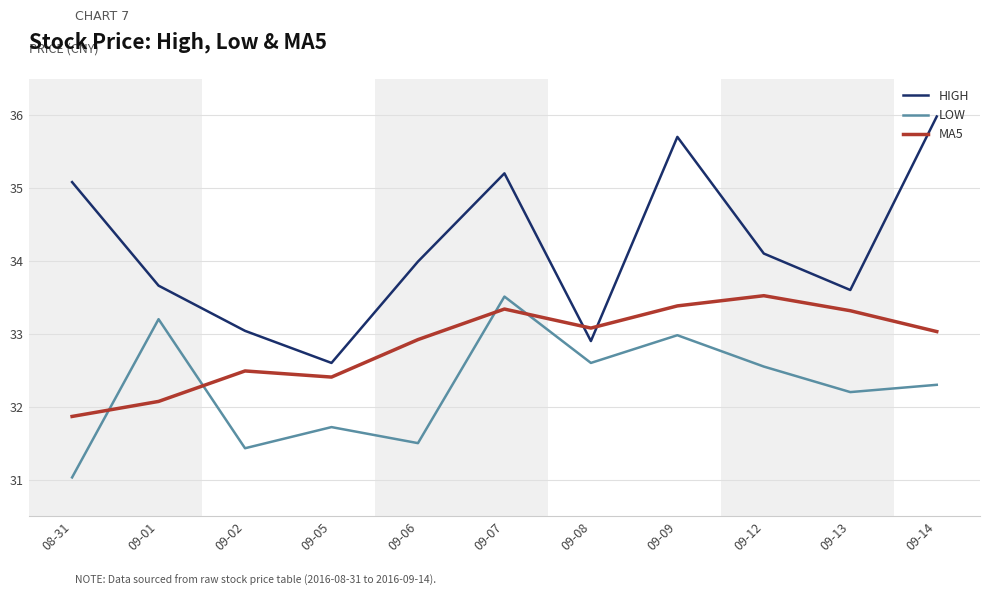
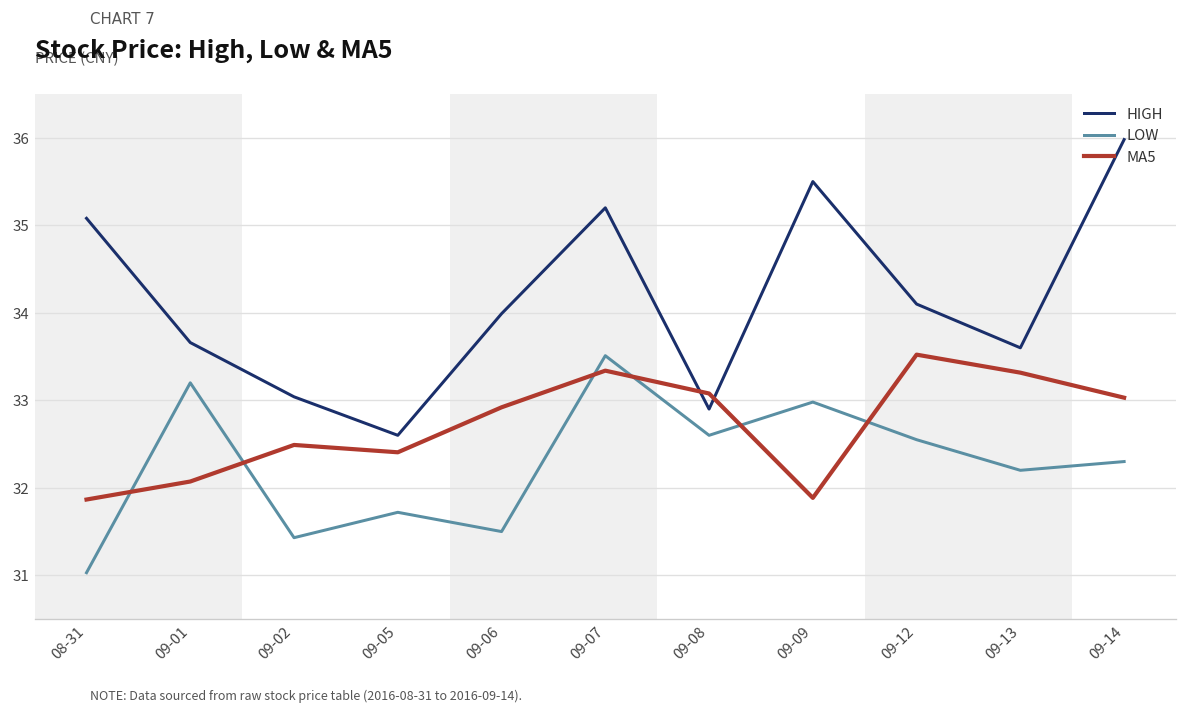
HIGH, 09-09: 35.7 -> 35.5
MA5, 09-09: 33.4 -> 31.9
